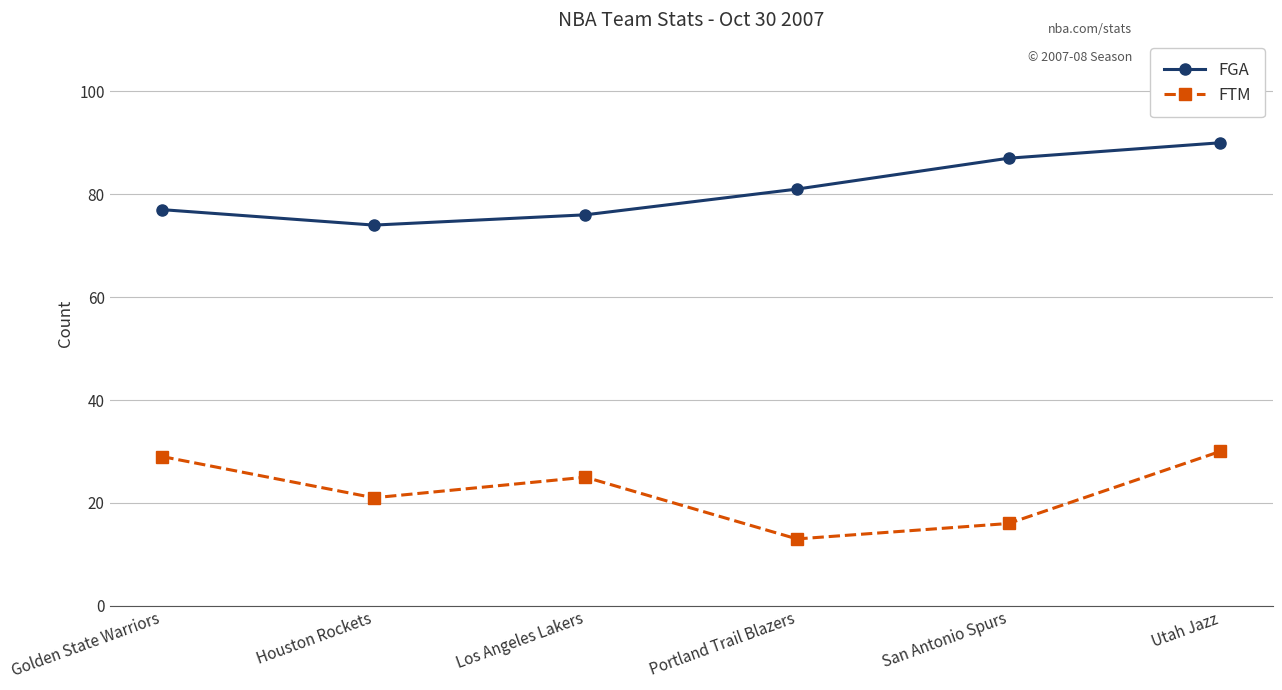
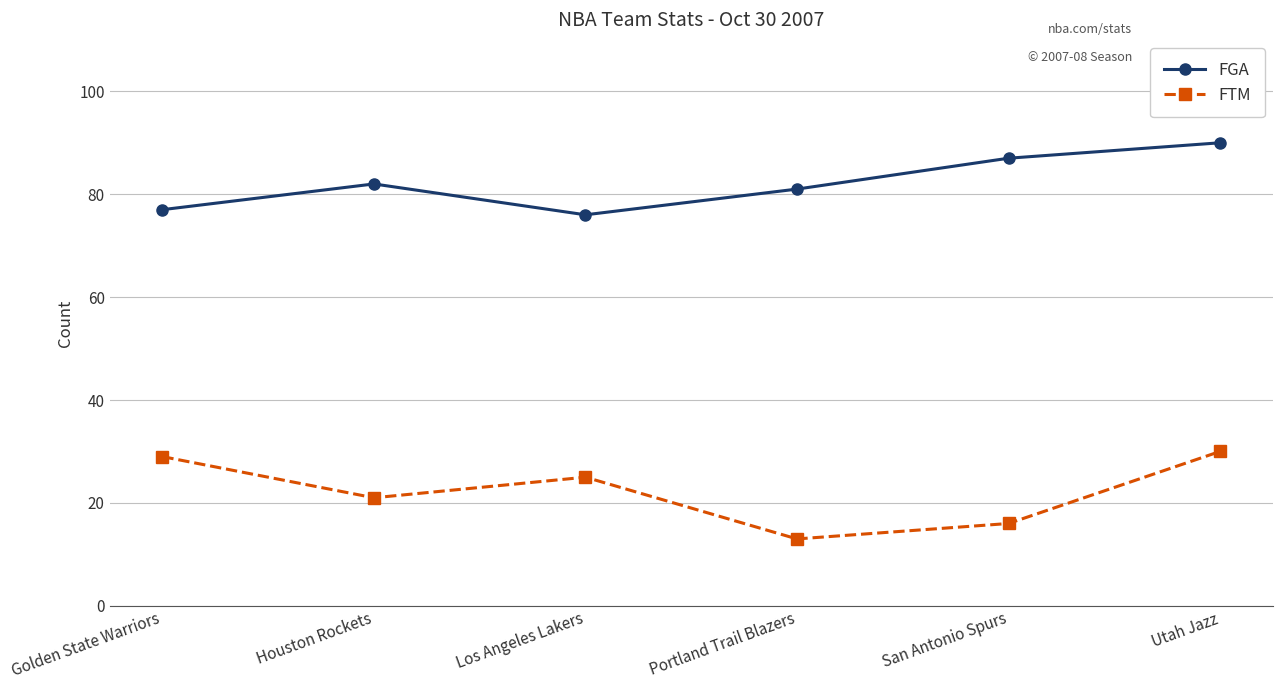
FGA, Houston Rockets: 74 -> 82
